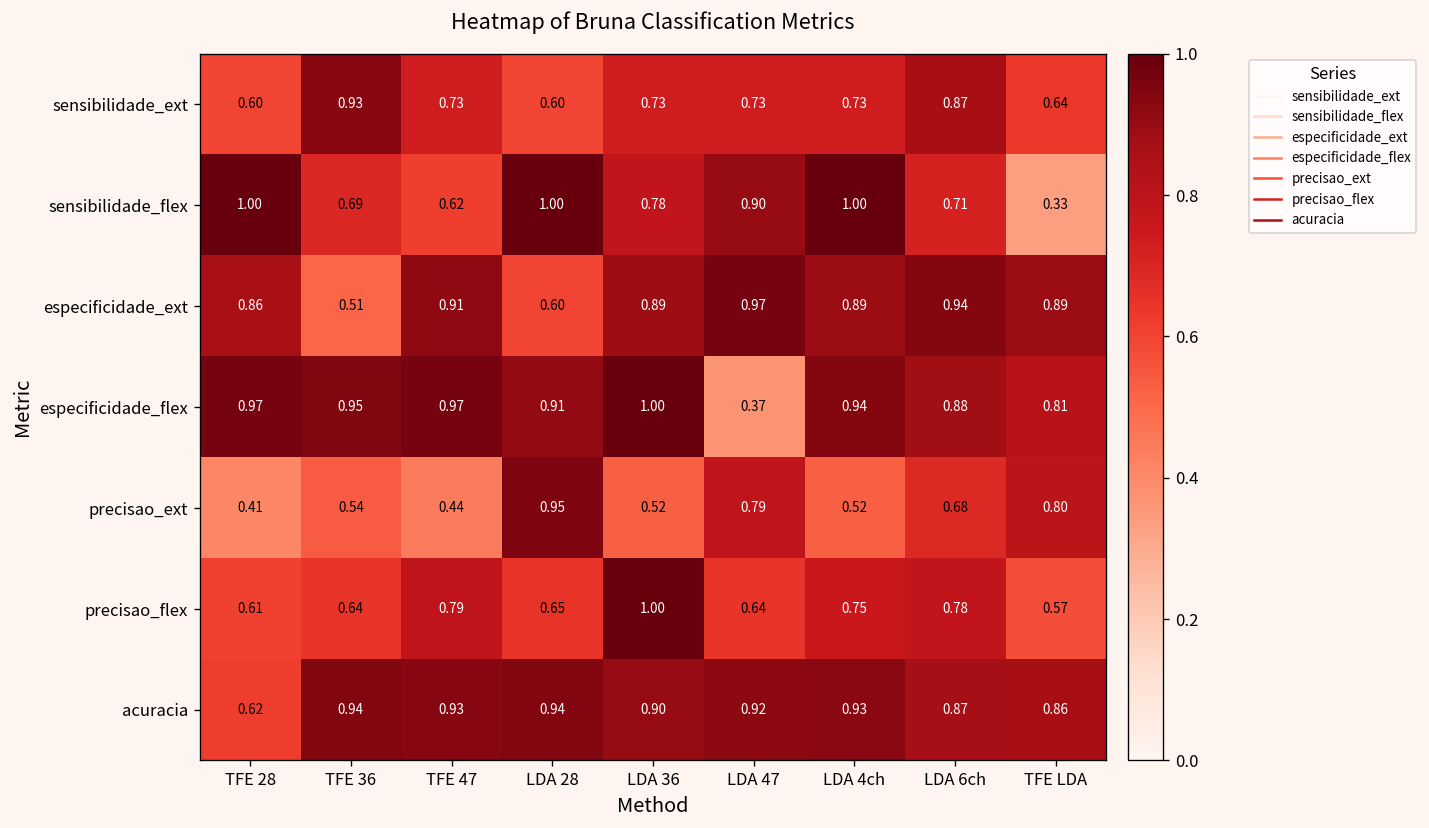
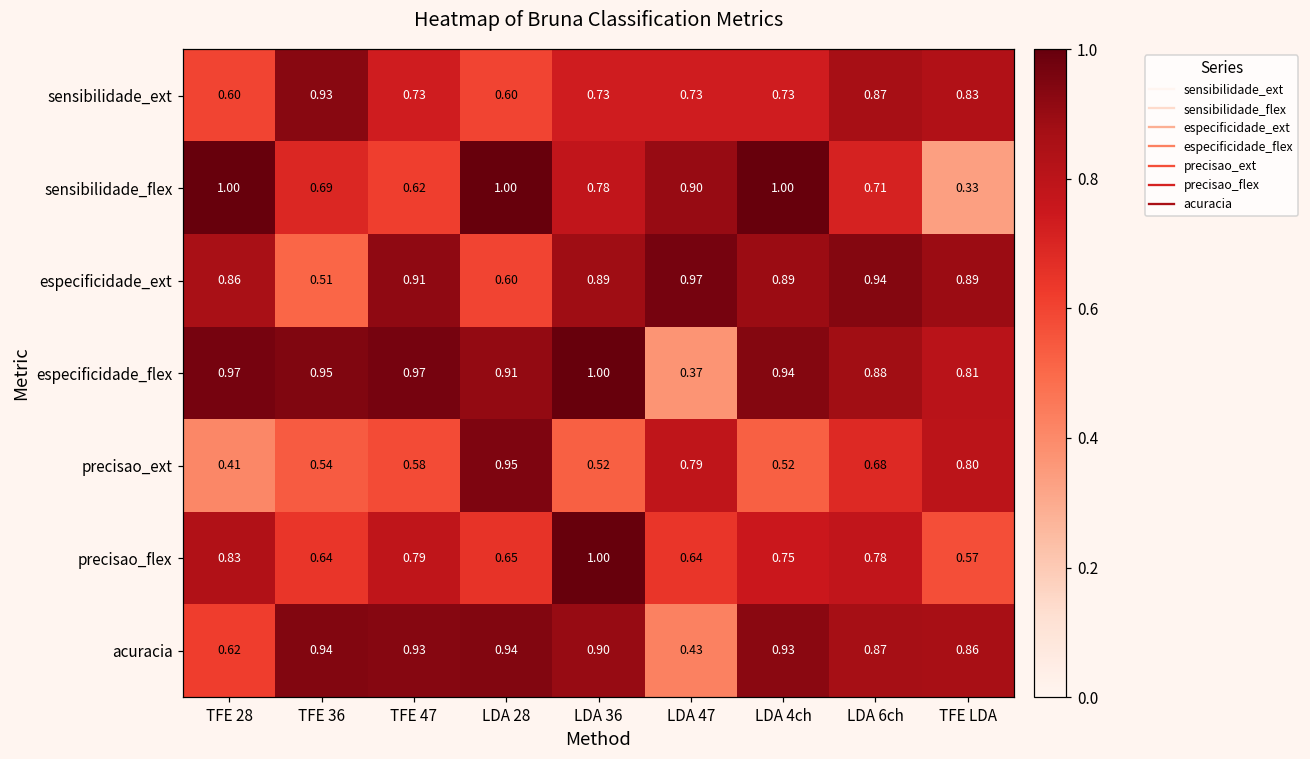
sensibilidade_ext, TFE LDA: 0.64 -> 0.83
precisao_ext, TFE 47: 0.44 -> 0.58
precisao_flex, TFE 28: 0.61 -> 0.83
acuracia, LDA 47: 0.92 -> 0.43
